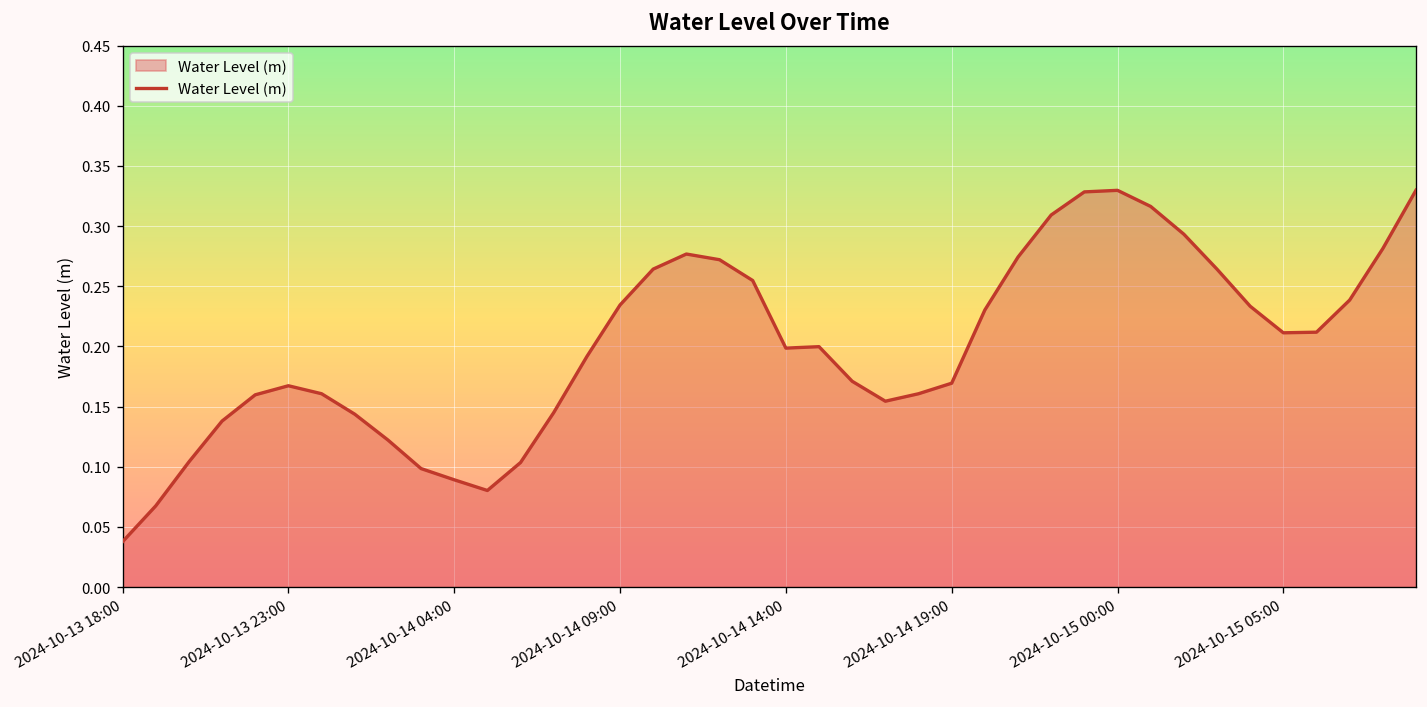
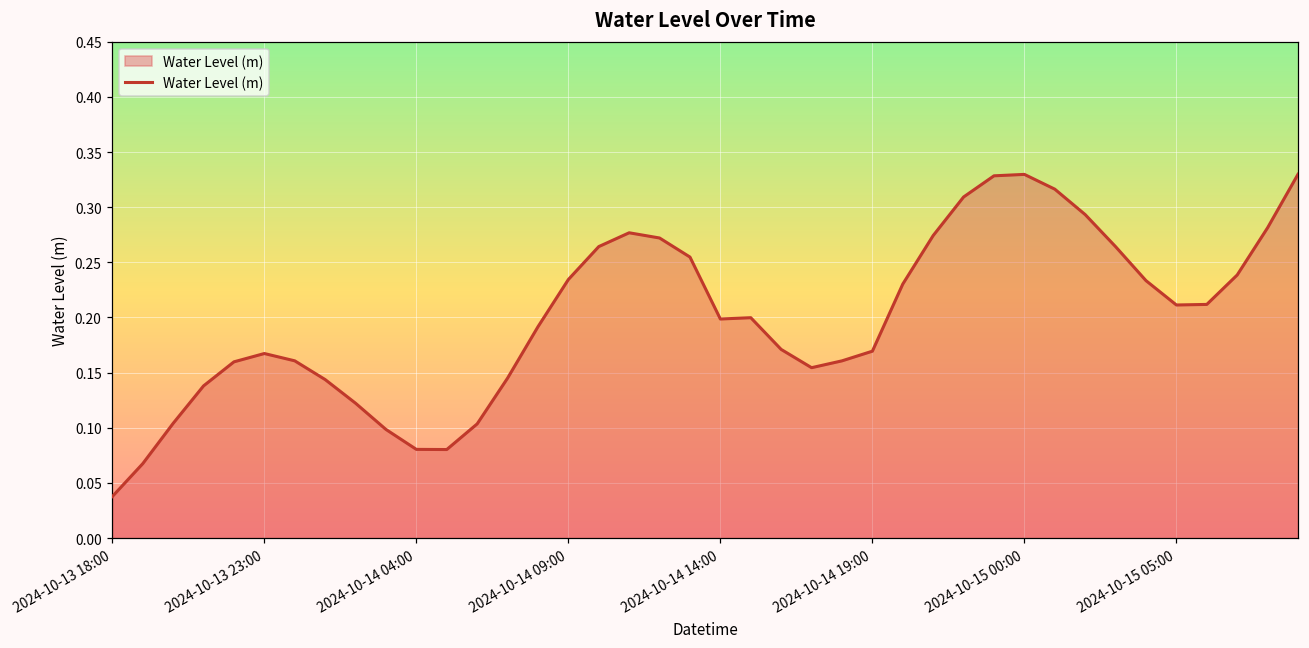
2024-10-14 04:00: 0.089 -> 0.080
